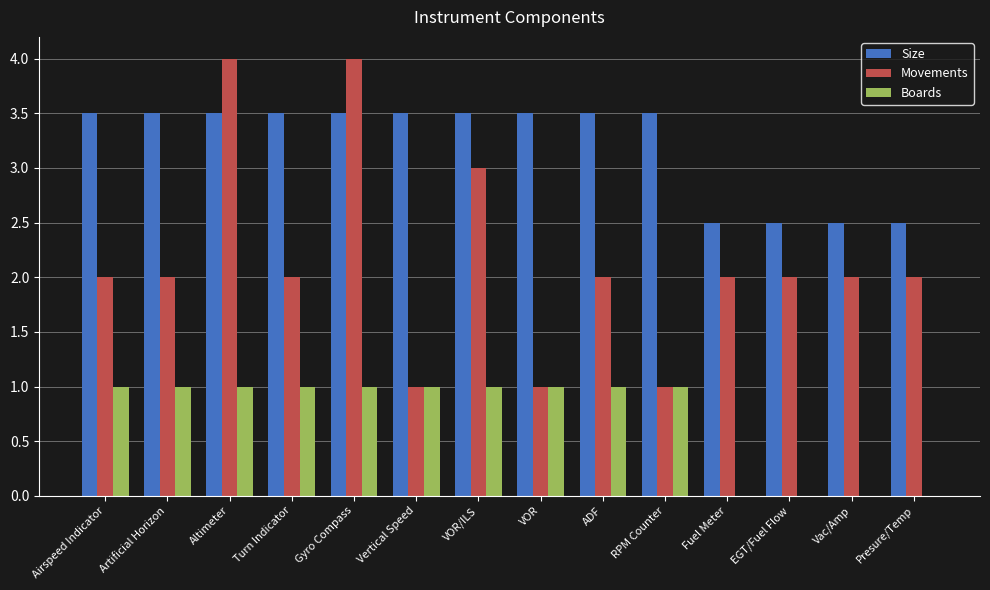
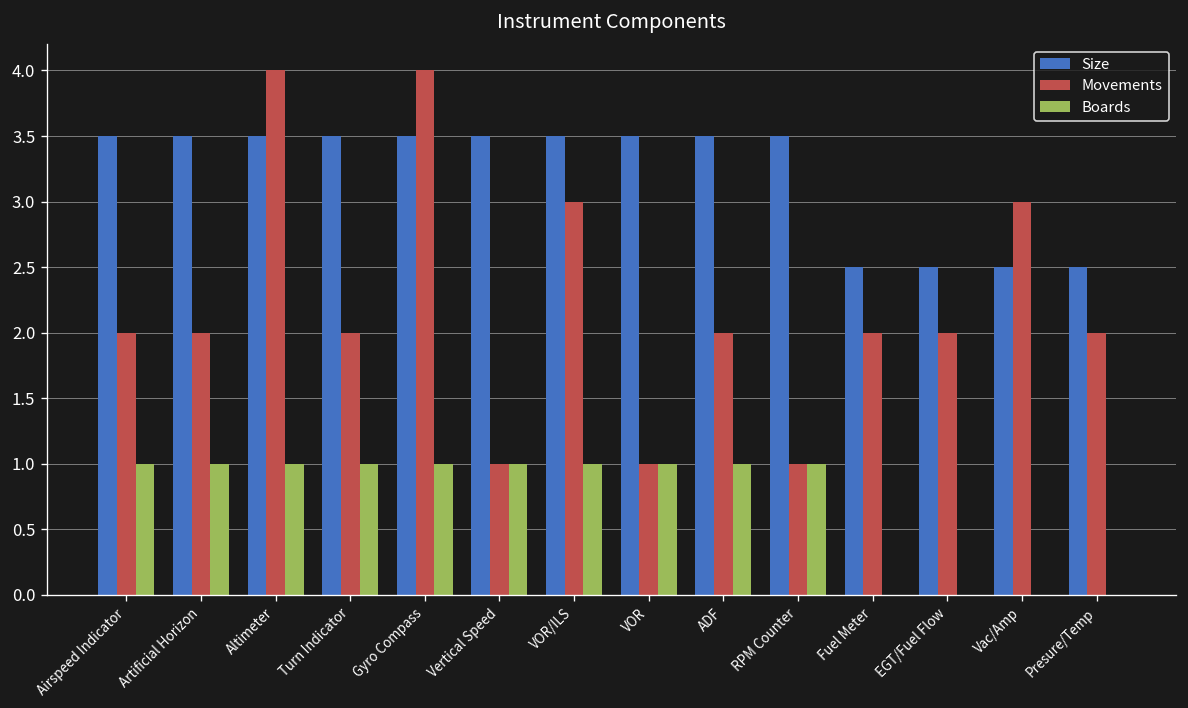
Movements, Vac/Amp: 2 -> 3
